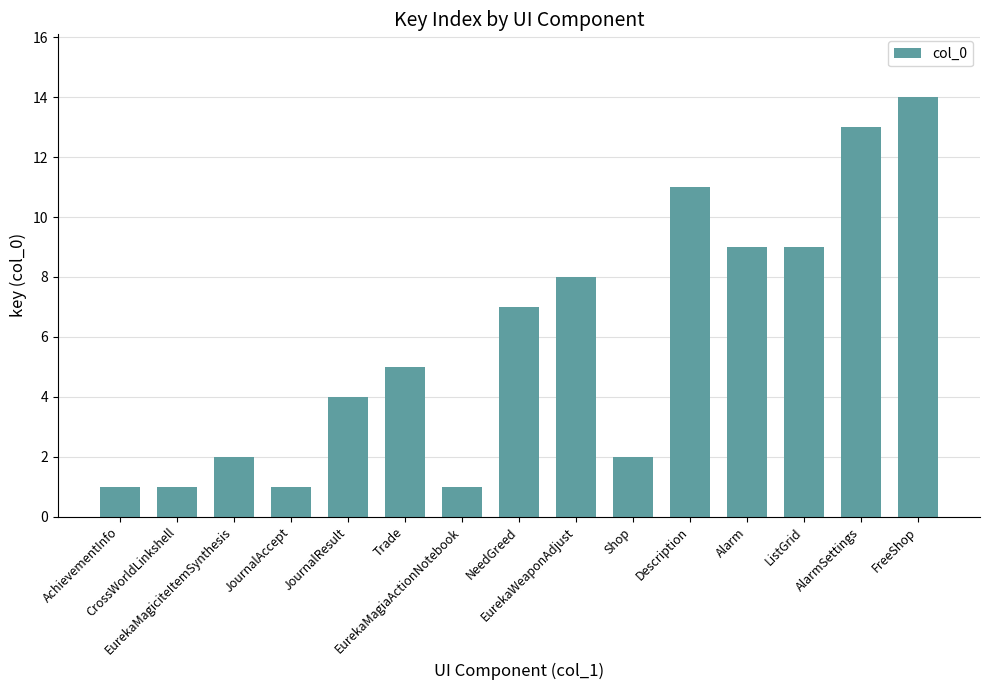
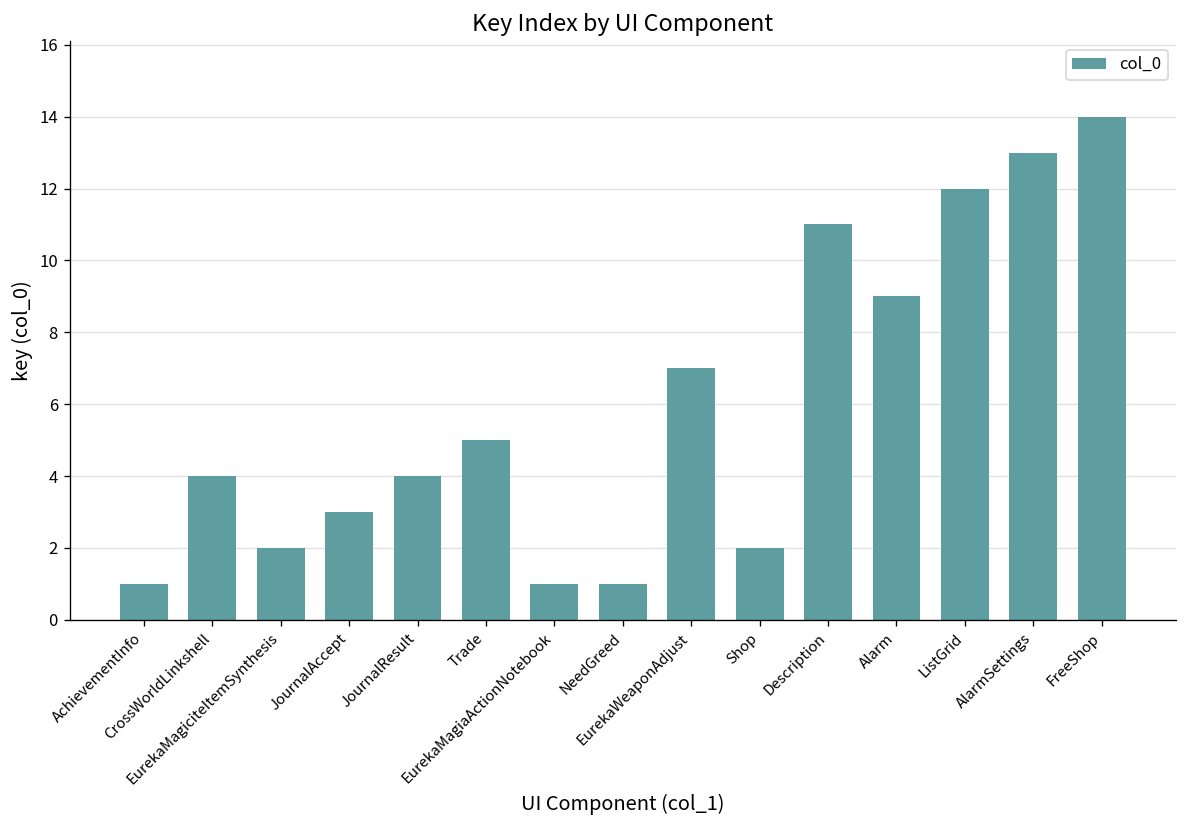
CrossWorldLinkshell: 1 -> 4
JournalAccept: 1 -> 3
NeedGreed: 7 -> 1
EurekaWeaponAdjust: 8 -> 7
ListGrid: 9 -> 12
